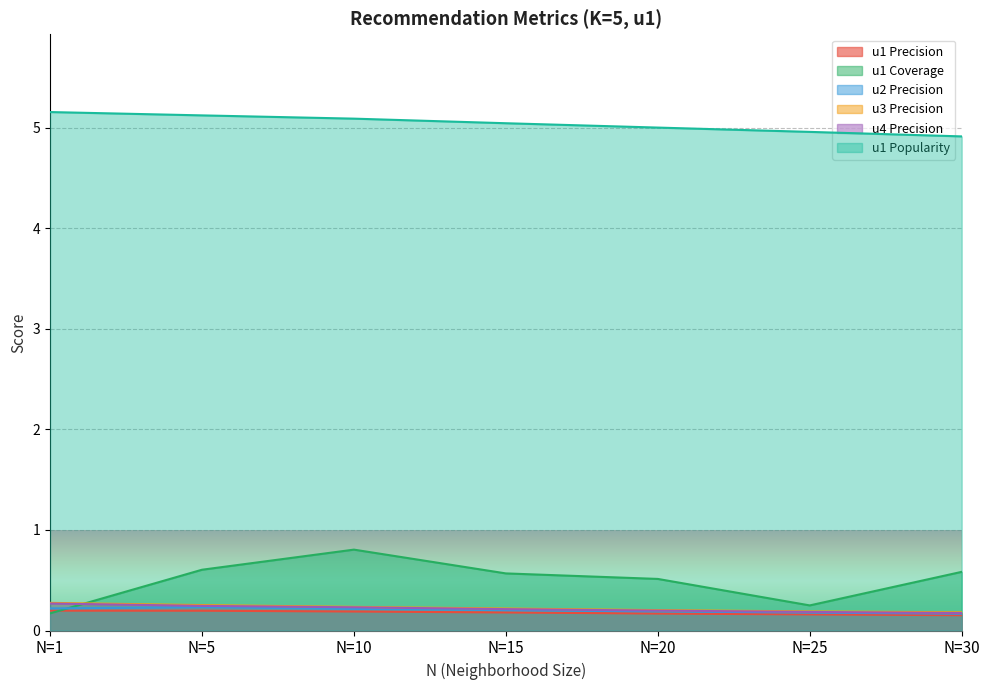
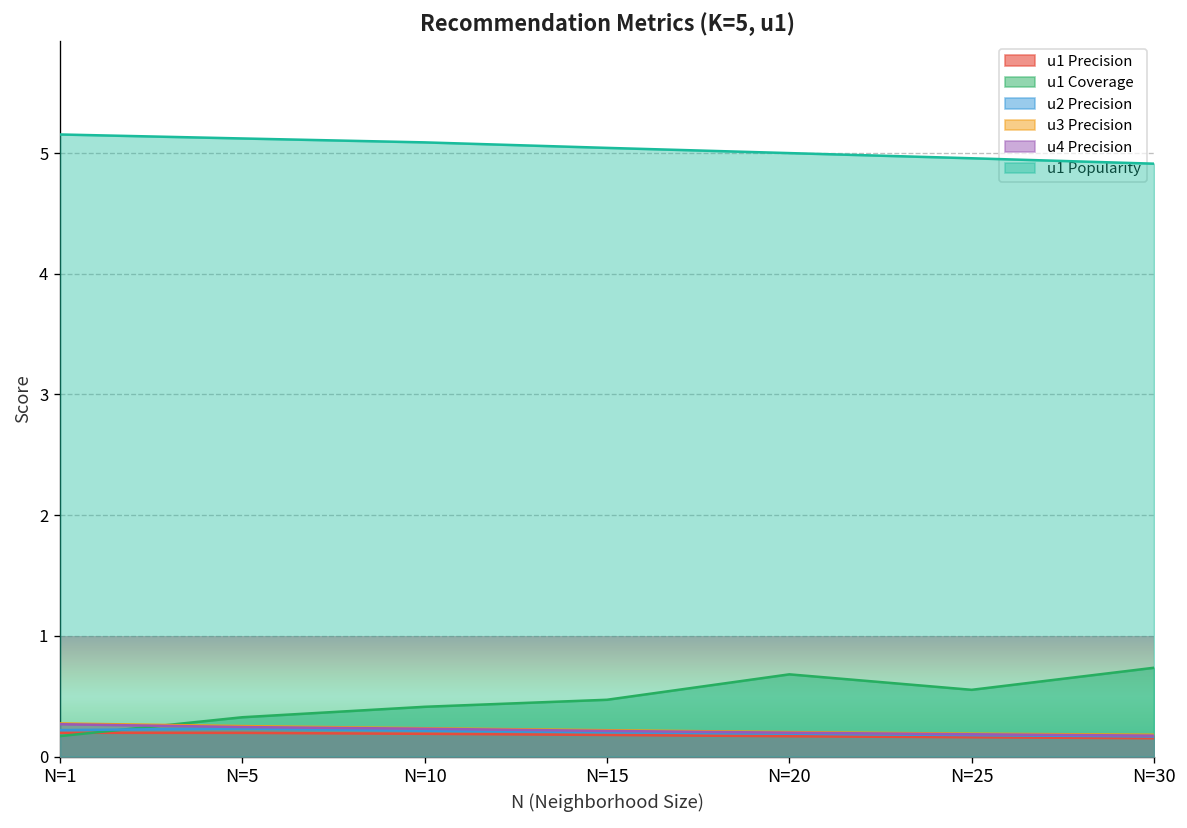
u1 Coverage, N=5: 0.60 -> 0.33
u1 Coverage, N=10: 0.80 -> 0.41
u1 Coverage, N=15: 0.57 -> 0.47
u1 Coverage, N=20: 0.51 -> 0.68
u1 Coverage, N=25: 0.25 -> 0.55
u1 Coverage, N=30: 0.58 -> 0.74
